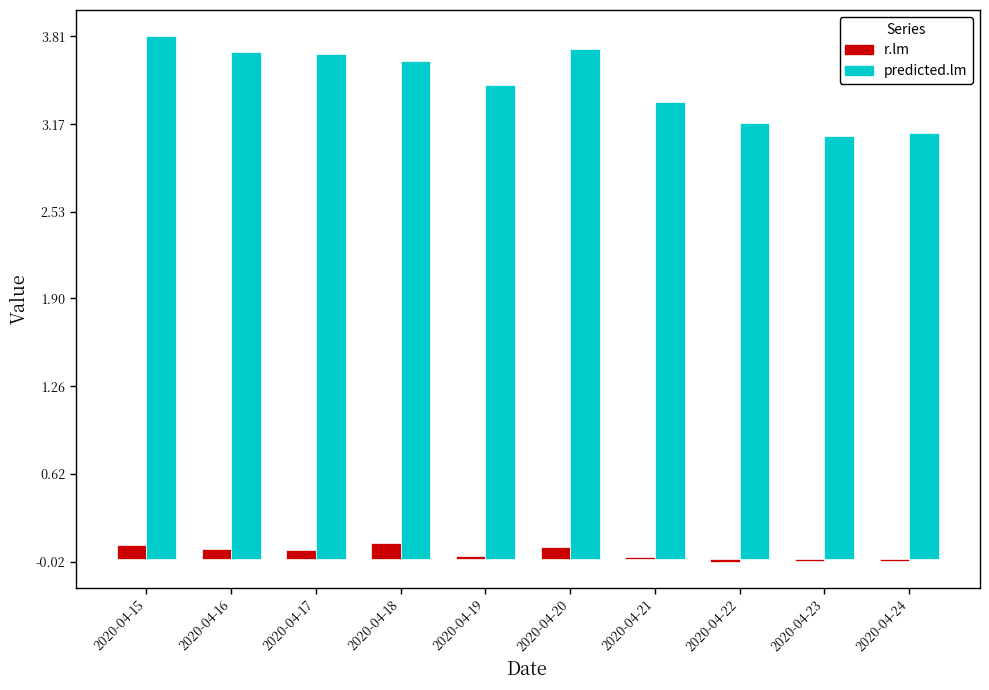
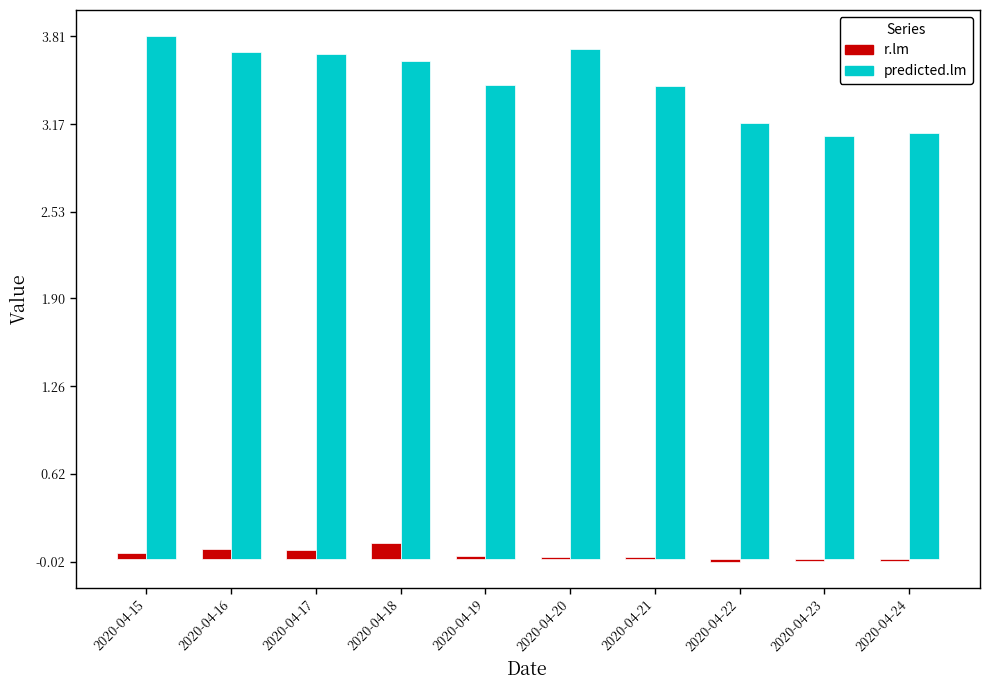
r.lm, 2020-04-15: 0.10 -> 0.04
r.lm, 2020-04-20: 0.08 -> 0.02
predicted.lm, 2020-04-21: 3.33 -> 3.45
